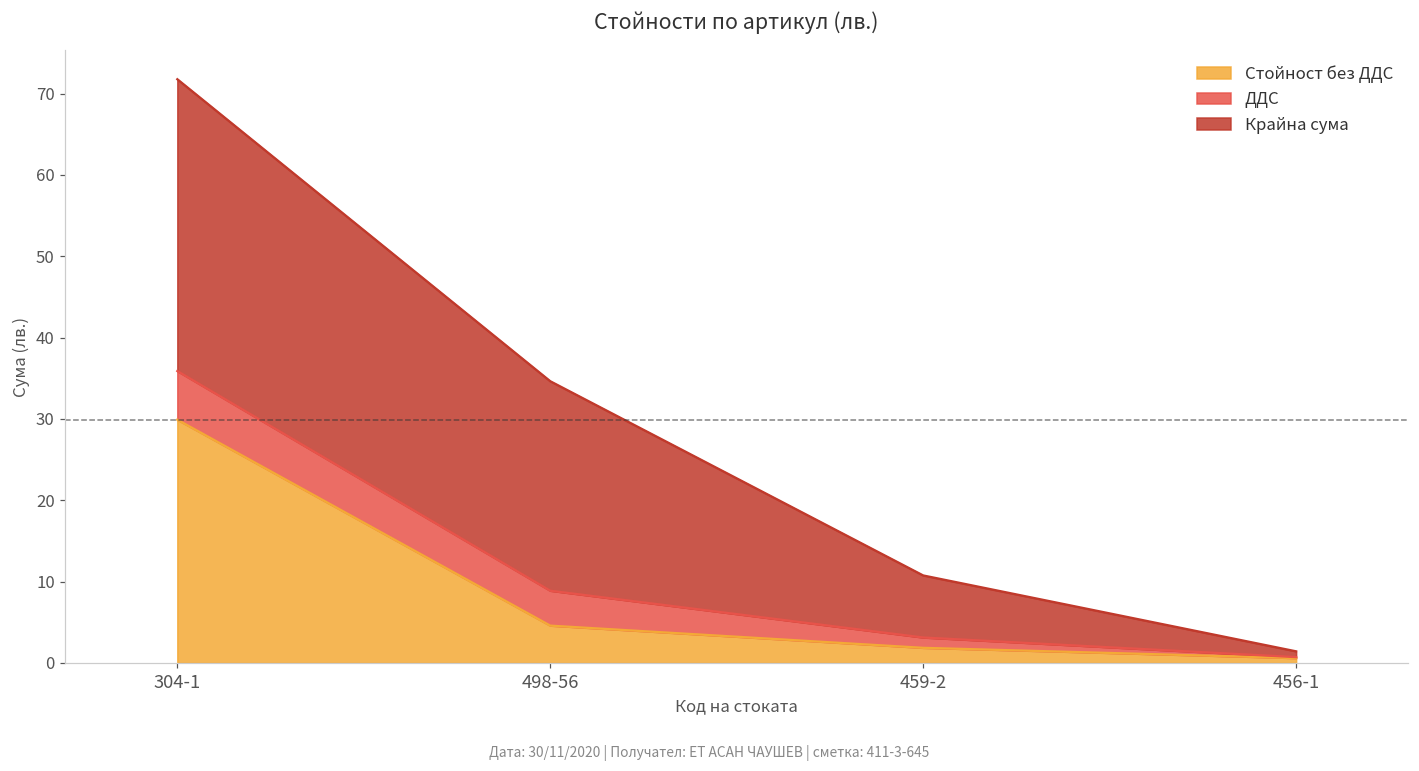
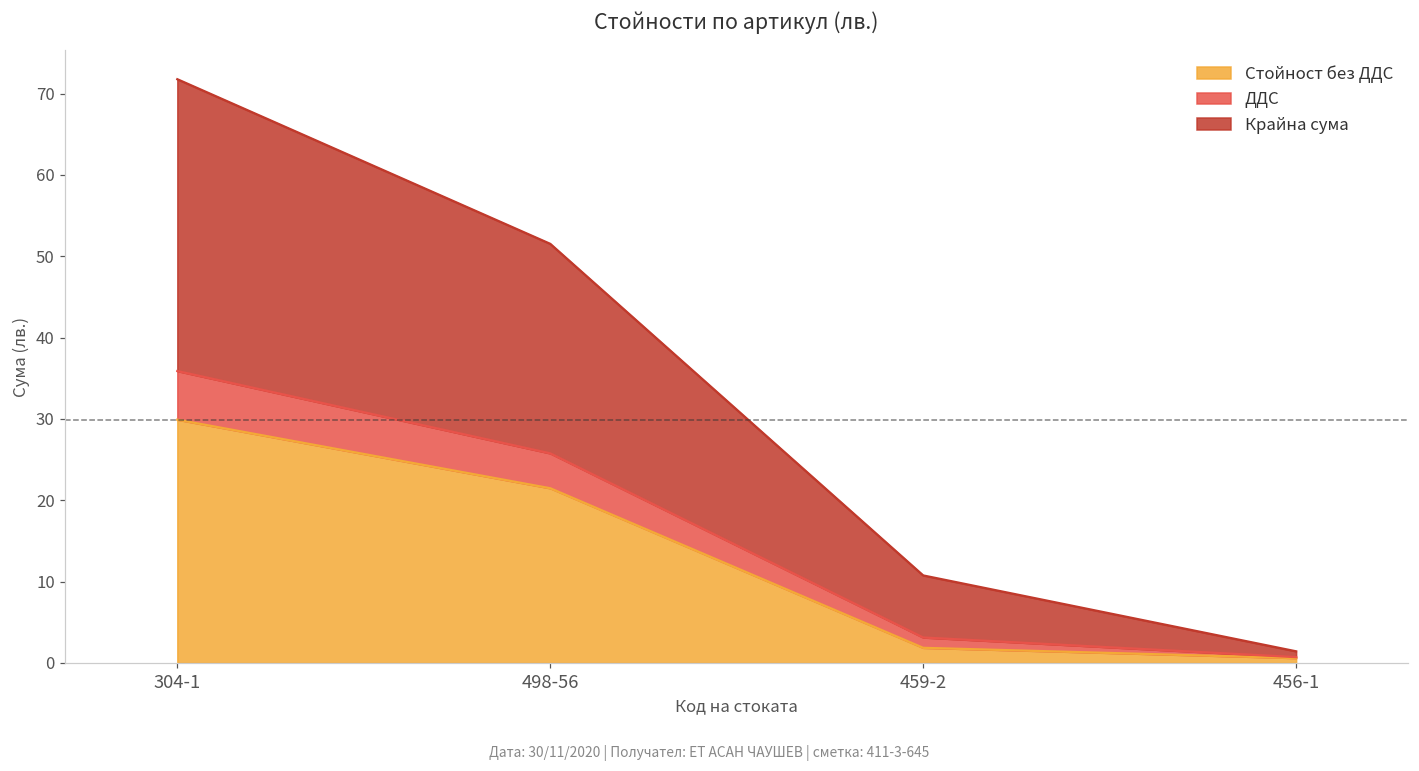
Стойност без ДДС, 498-56: 5 -> 21
